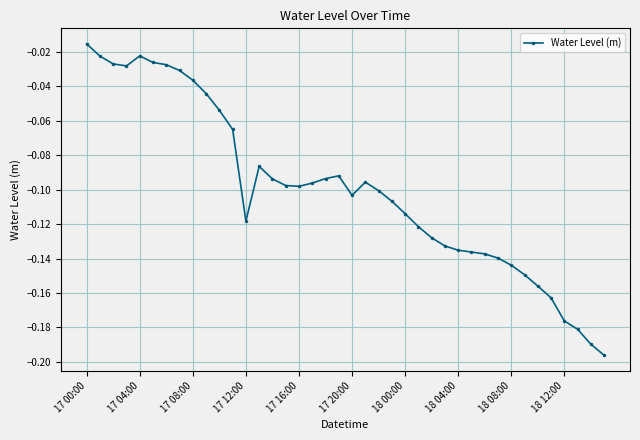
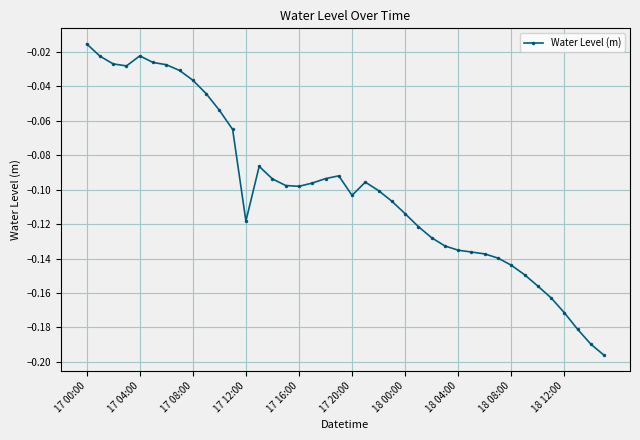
18 12:00: -0.176 -> -0.171
